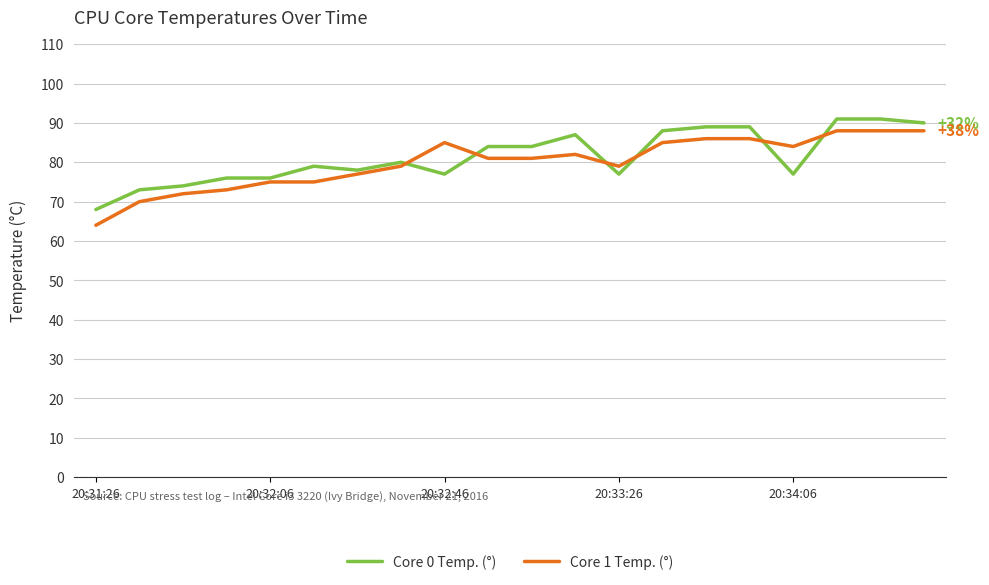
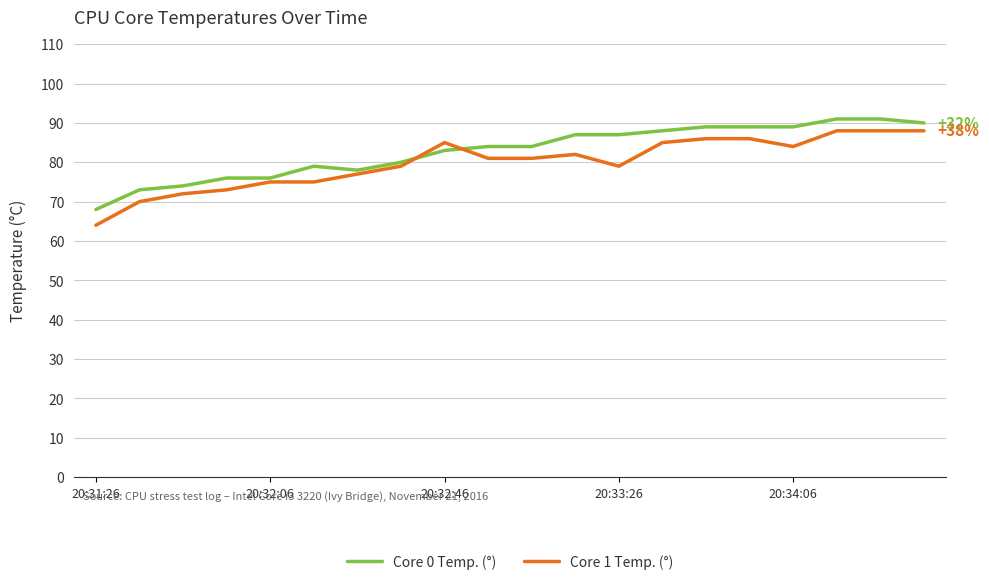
Core 0 Temp. (°), 20:32:46: 77 -> 83
Core 0 Temp. (°), 20:33:26: 77 -> 87
Core 0 Temp. (°), 20:34:06: 77 -> 89
